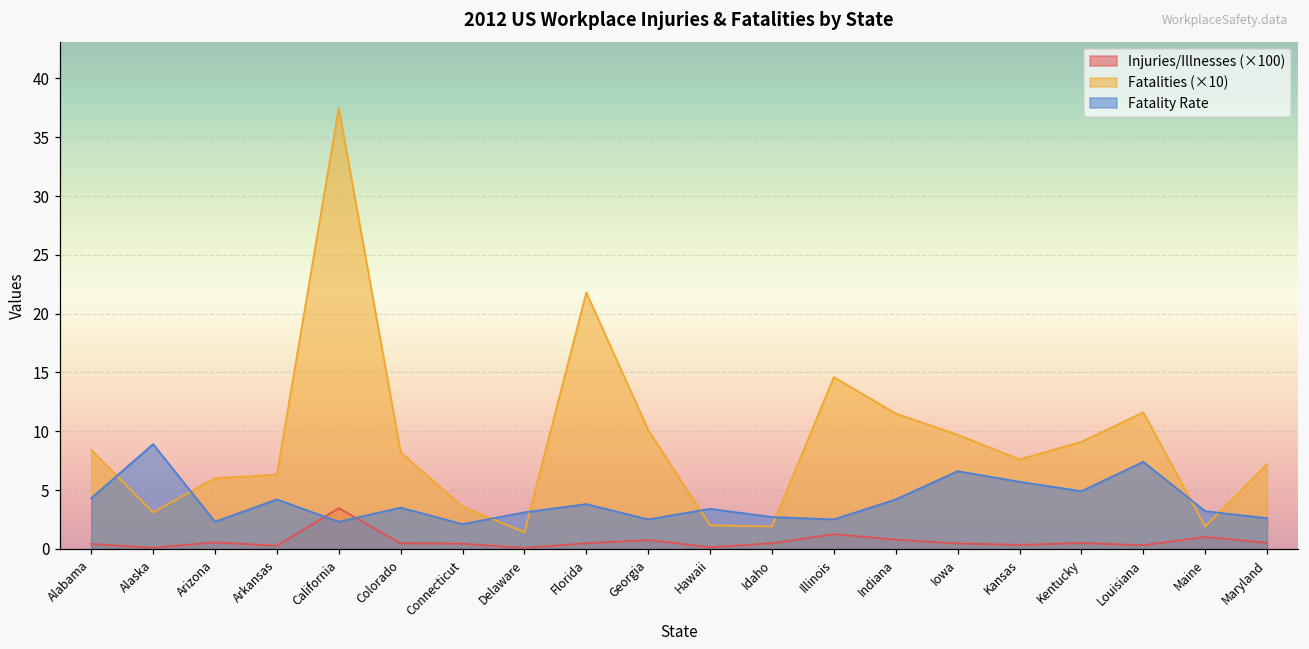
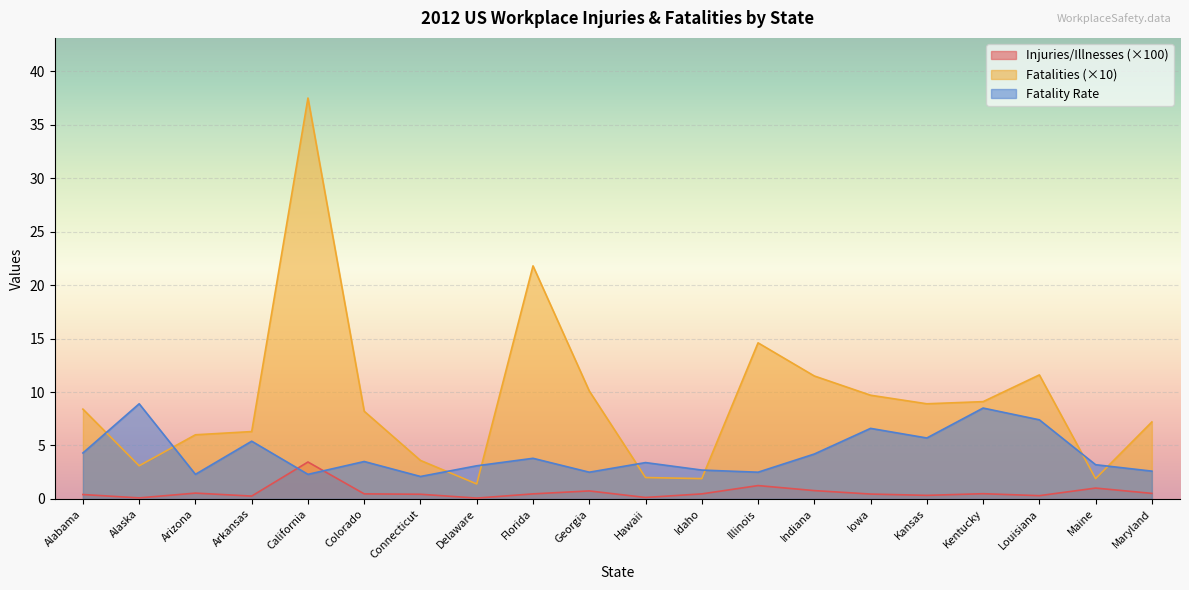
Fatality Rate, Arkansas: 4.2 -> 5.4
Fatalities (×10), Kansas: 7.6 -> 8.9
Fatality Rate, Kentucky: 4.9 -> 8.5
